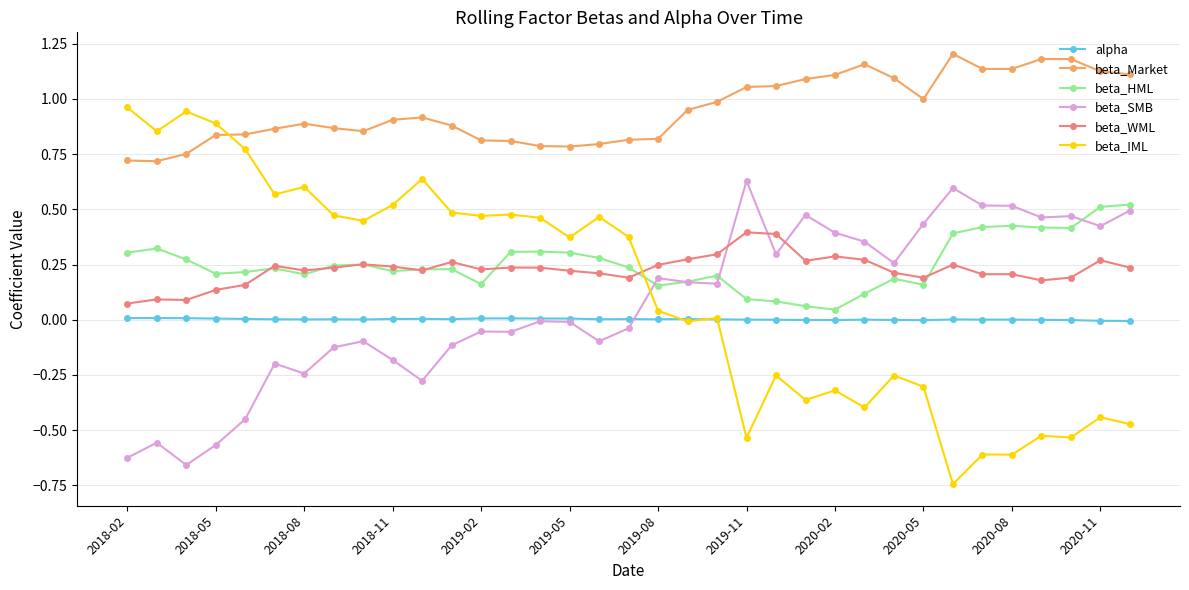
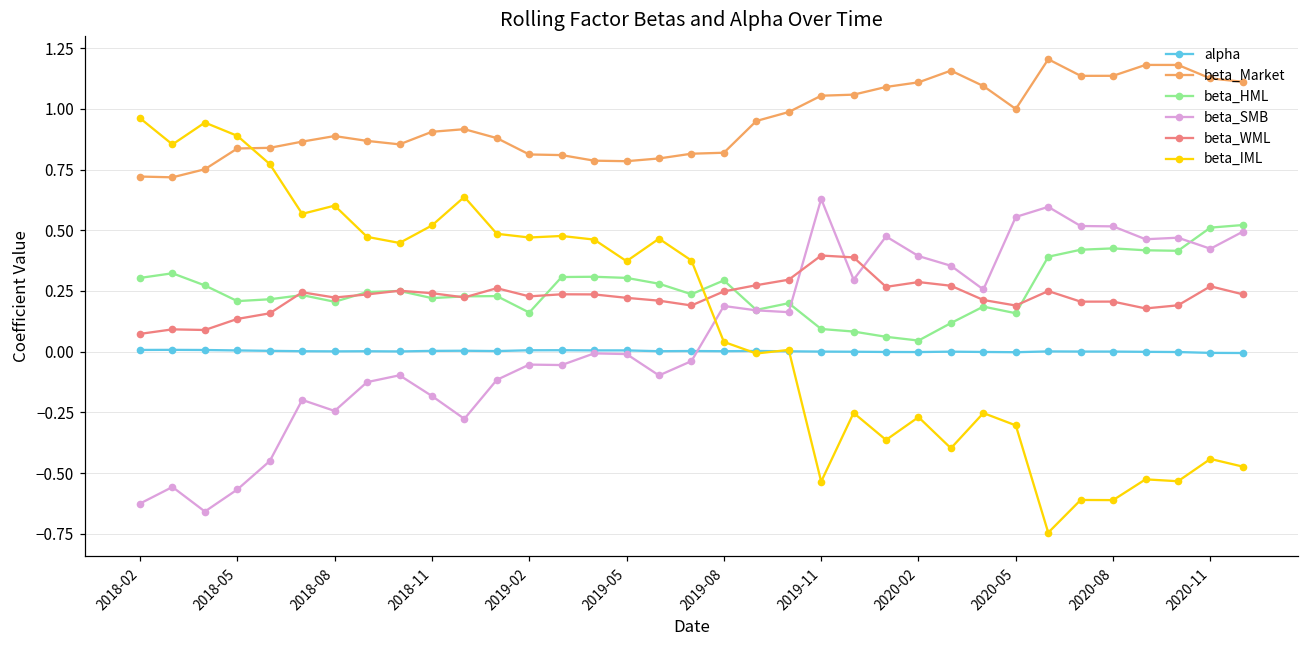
beta_HML, 2019-08: 0.15 -> 0.29
beta_IML, 2020-02: -0.32 -> -0.27
beta_SMB, 2020-05: 0.43 -> 0.55
